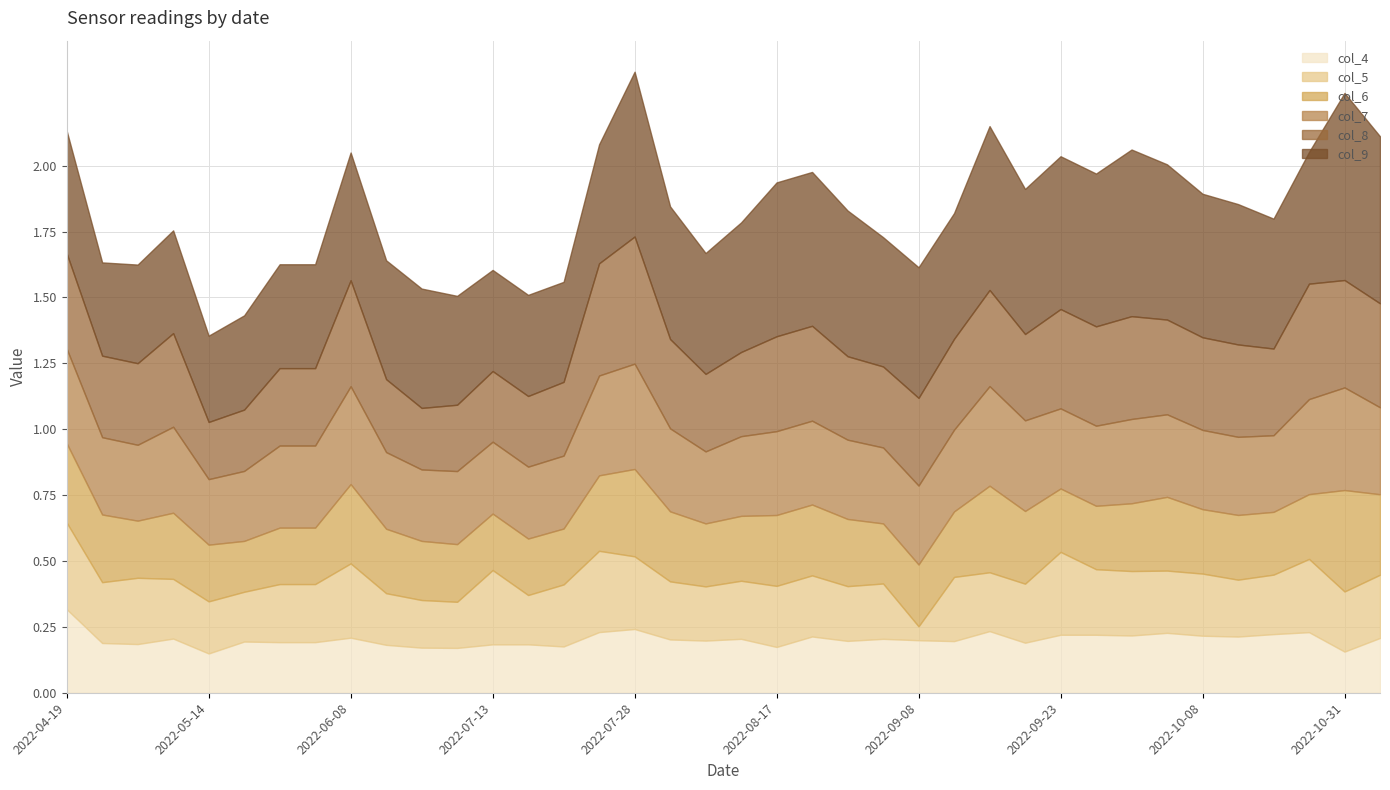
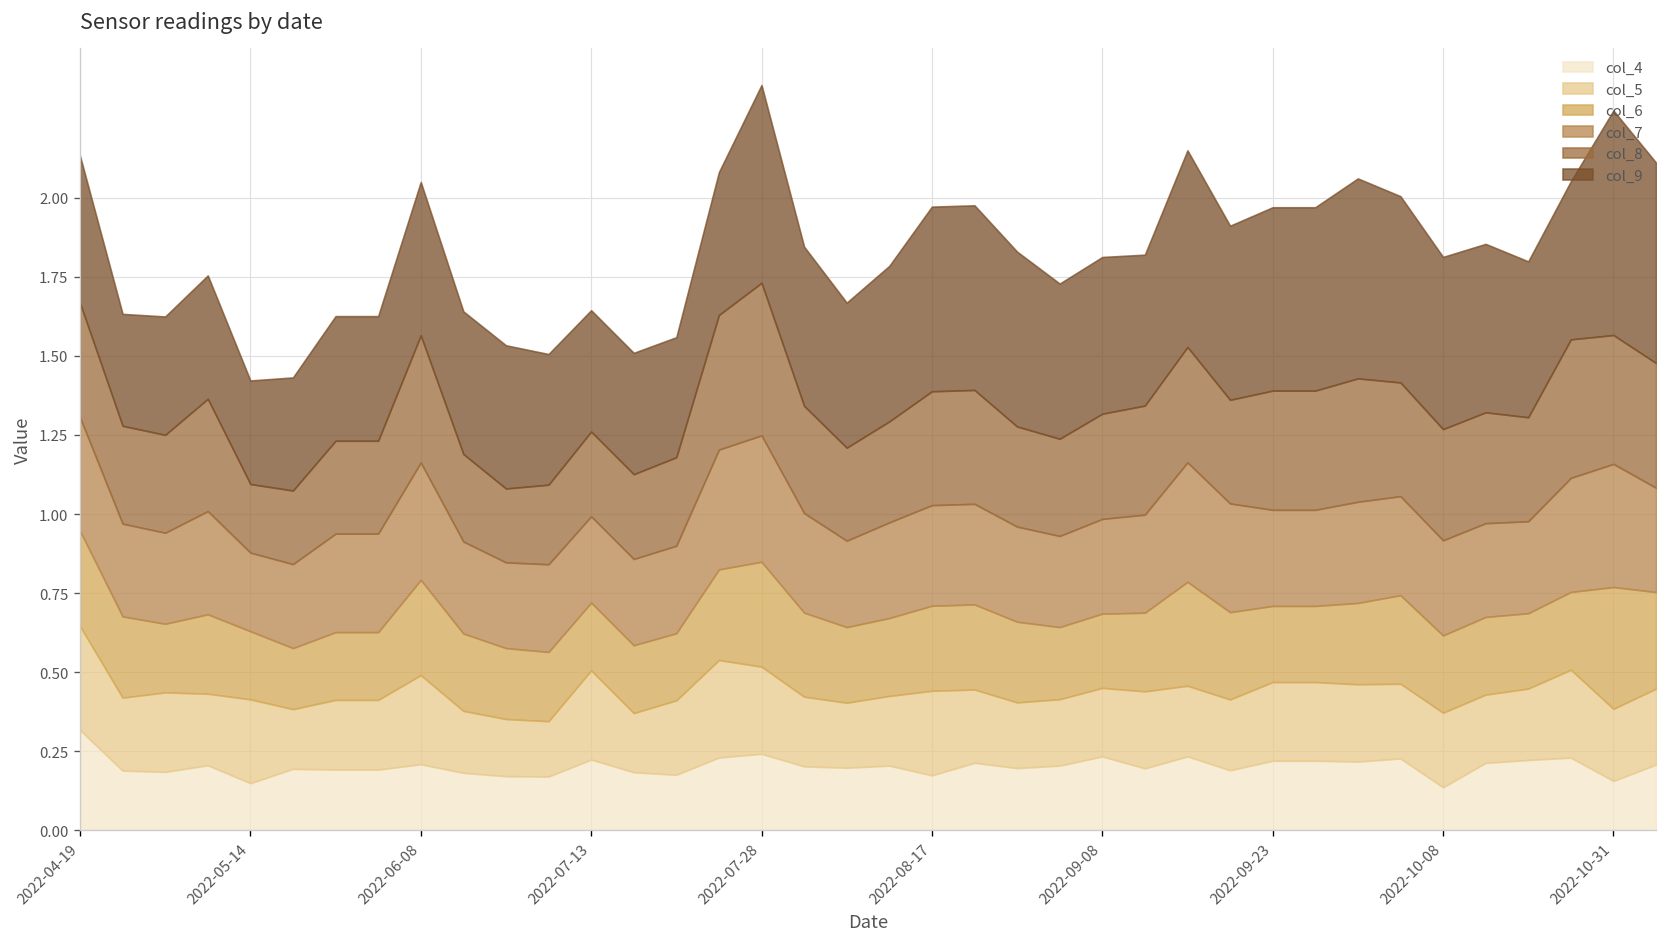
col_5, 2022-05-14: 0.20 -> 0.27
col_4, 2022-07-13: 0.18 -> 0.22
col_5, 2022-08-17: 0.23 -> 0.27
col_4, 2022-09-08: 0.20 -> 0.23
col_5, 2022-09-08: 0.05 -> 0.22
col_5, 2022-09-23: 0.31 -> 0.25
col_4, 2022-10-08: 0.22 -> 0.14
